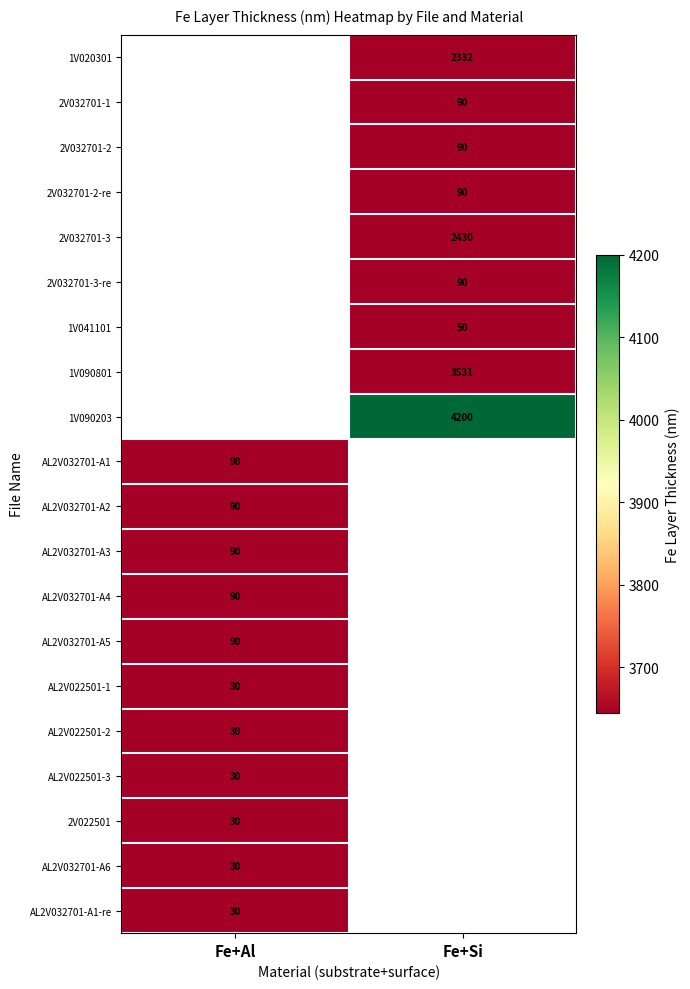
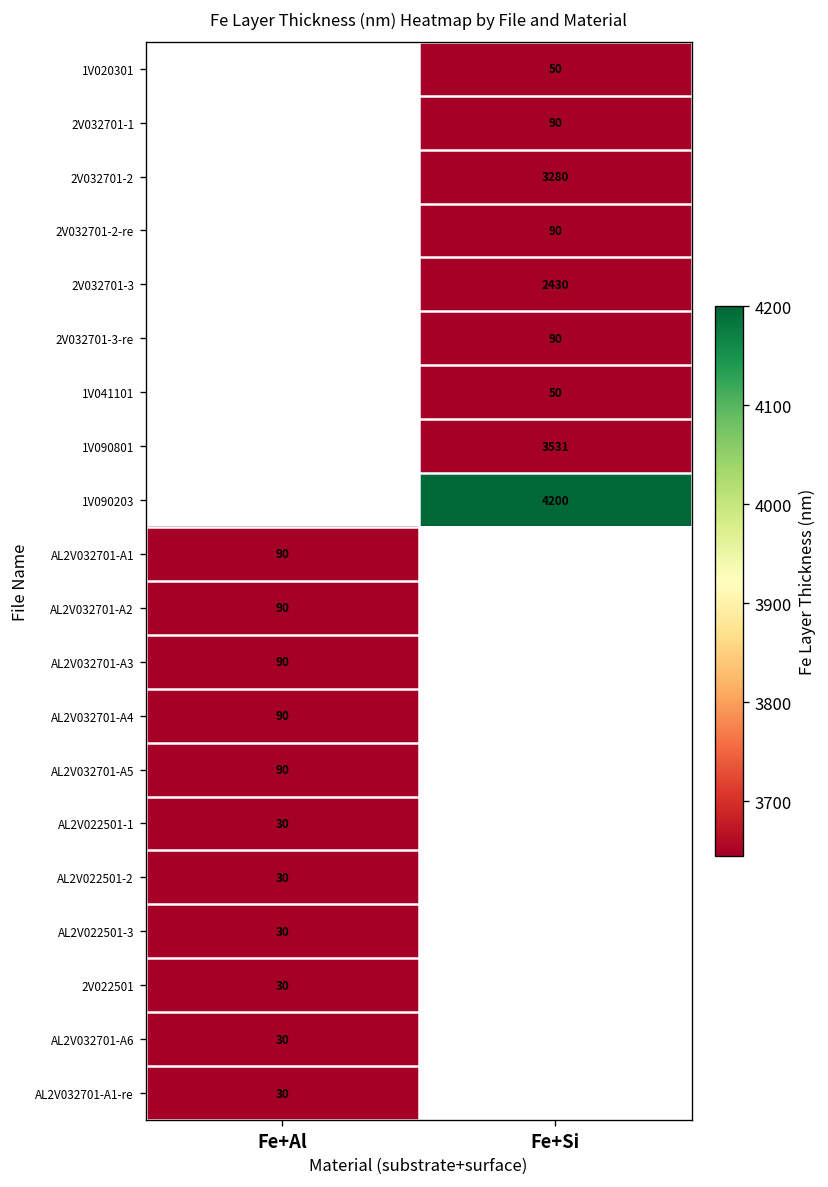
1V020301, Fe+Si: 2332 -> 50
2V032701-2, Fe+Si: 90 -> 3280
